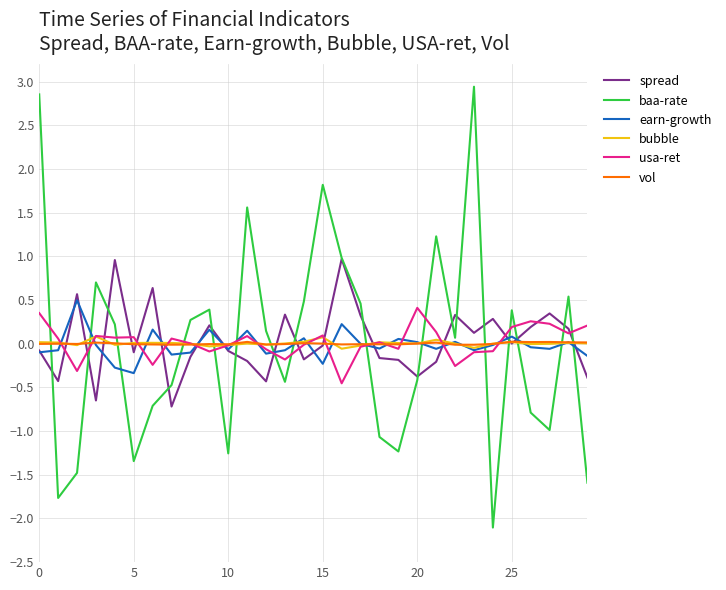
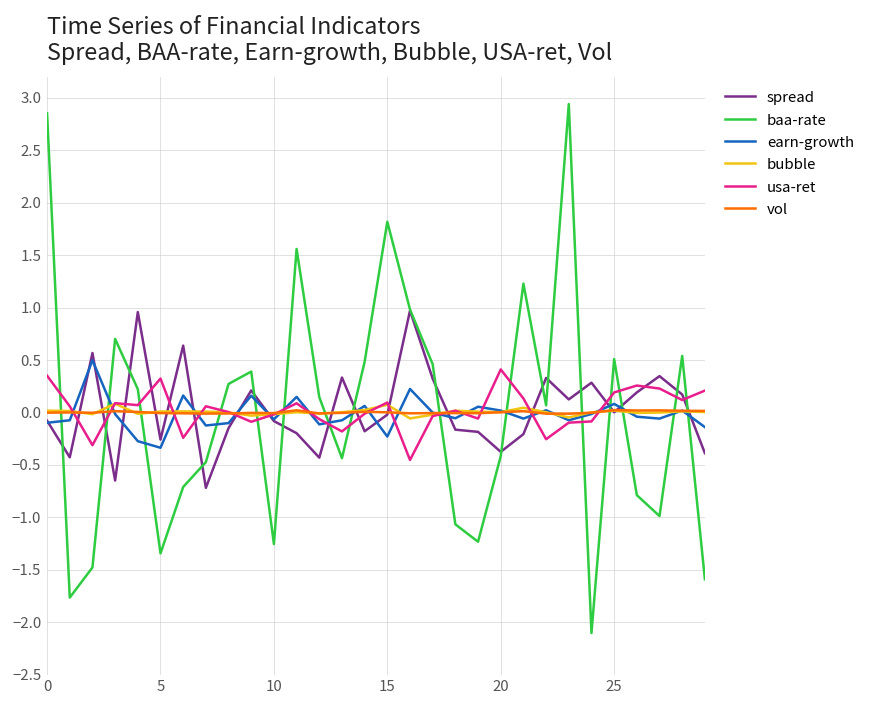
spread, 5: -0.1 -> -0.3
usa-ret, 5: 0.1 -> 0.3
baa-rate, 25: 0.4 -> 0.5
